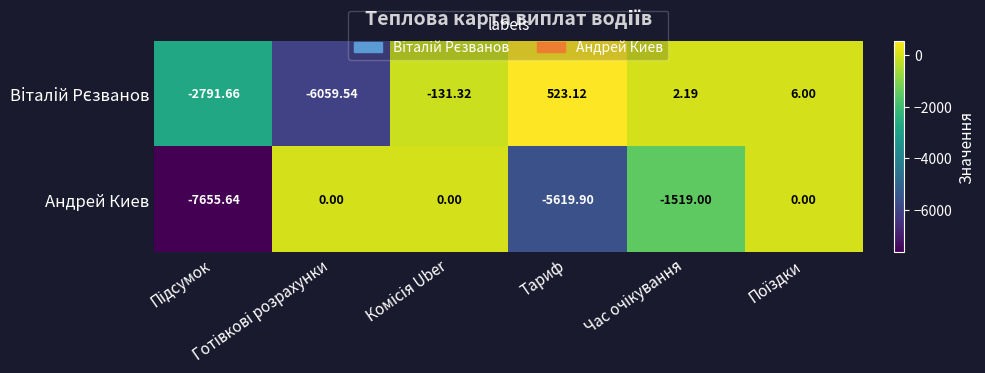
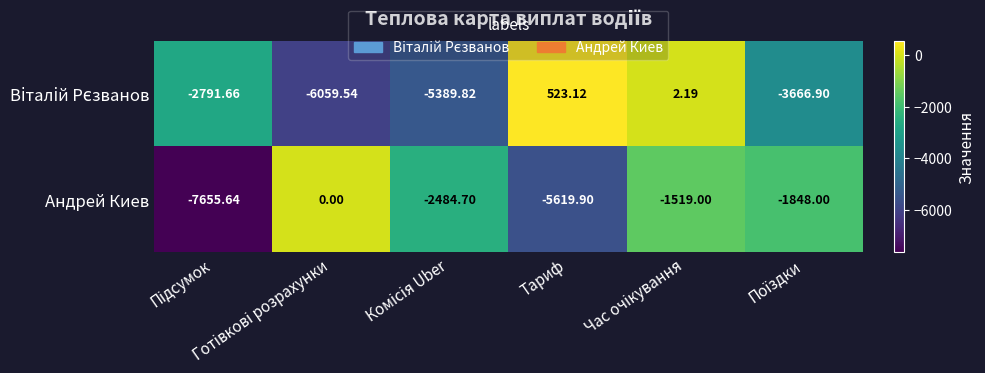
Віталій Рєзванов, Комісія Uber: -131.32 -> -5389.82
Віталій Рєзванов, Поїздки: 6.00 -> -3666.90
Андрей Киев, Комісія Uber: 0.00 -> -2484.70
Андрей Киев, Поїздки: 0.00 -> -1848.00
